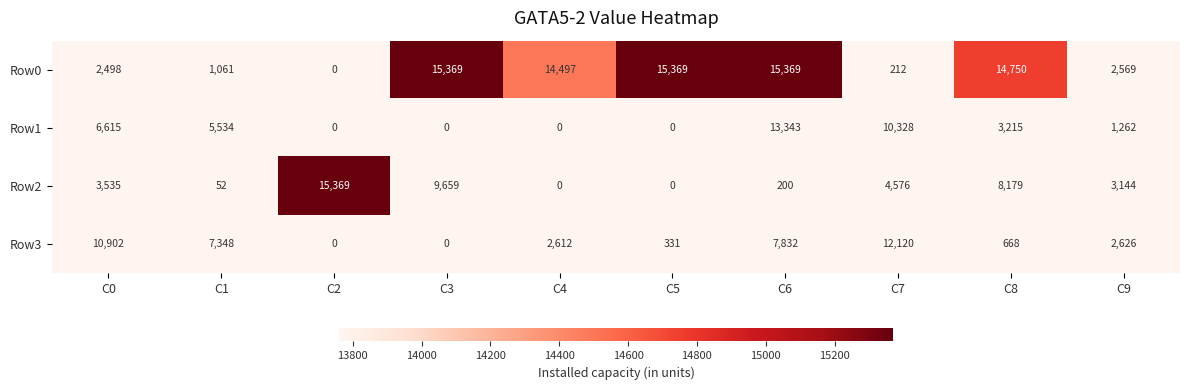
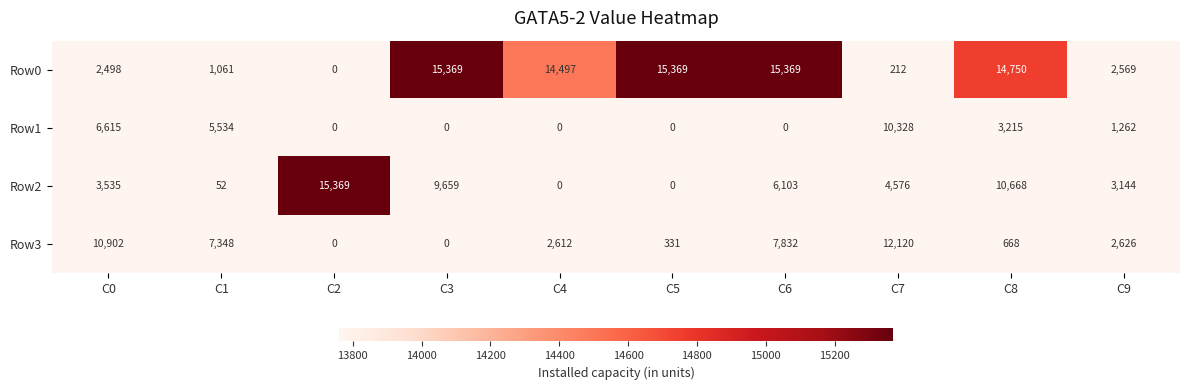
Row1, C6: 13,343 -> 0
Row2, C6: 200 -> 6,103
Row2, C8: 8,179 -> 10,668
